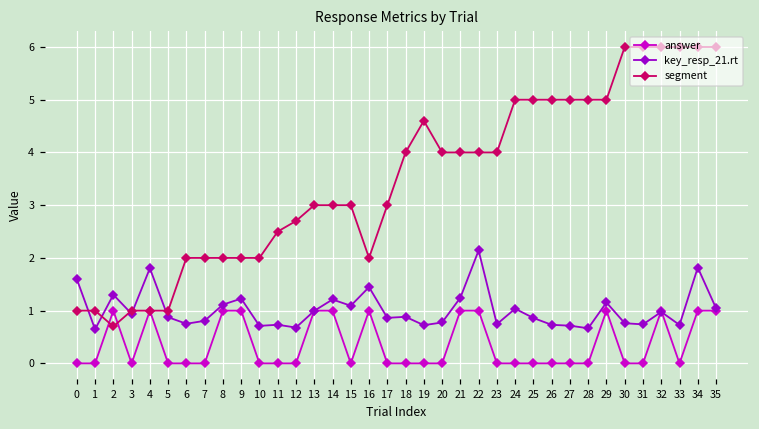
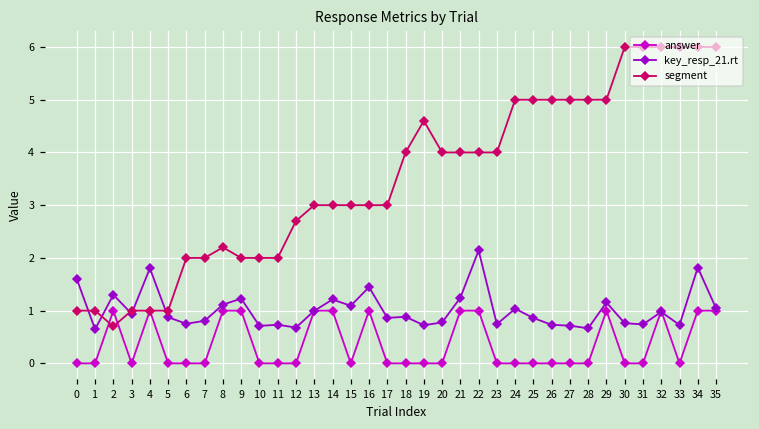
segment, 8: 2.0 -> 2.2
segment, 11: 2.5 -> 2.0
segment, 16: 2 -> 3
